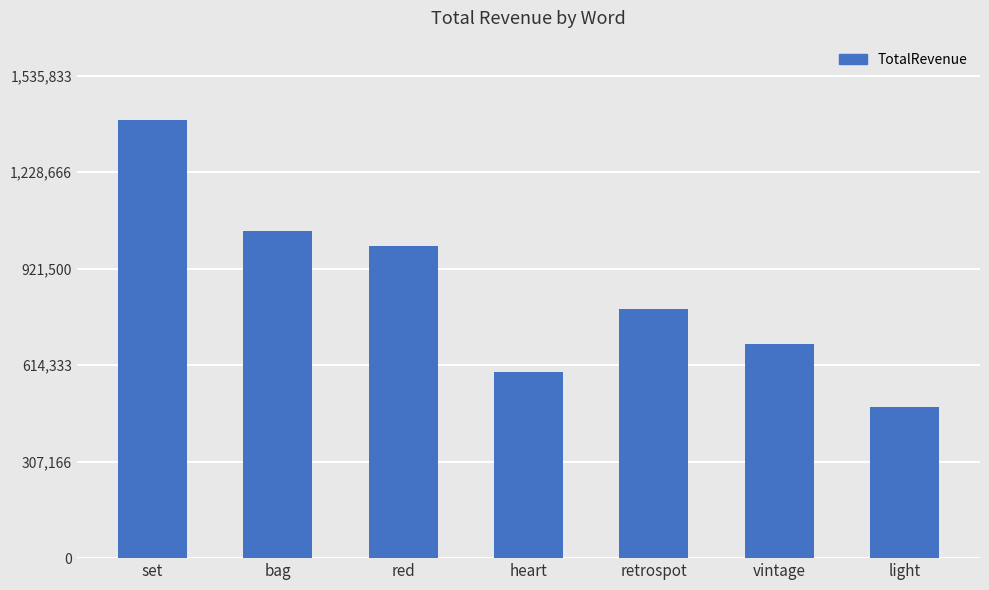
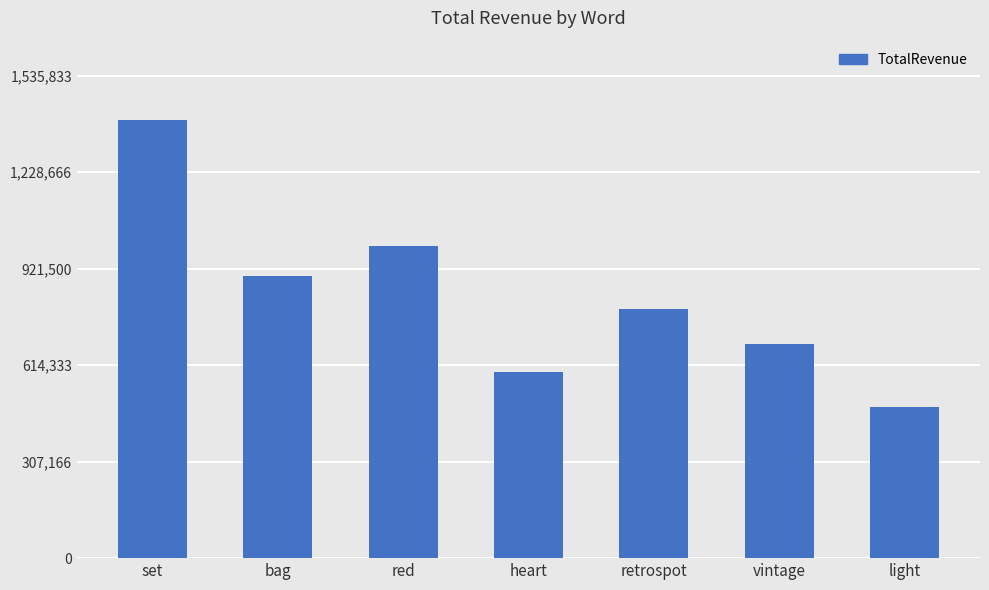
bag: 1,040,000 -> 900,000
